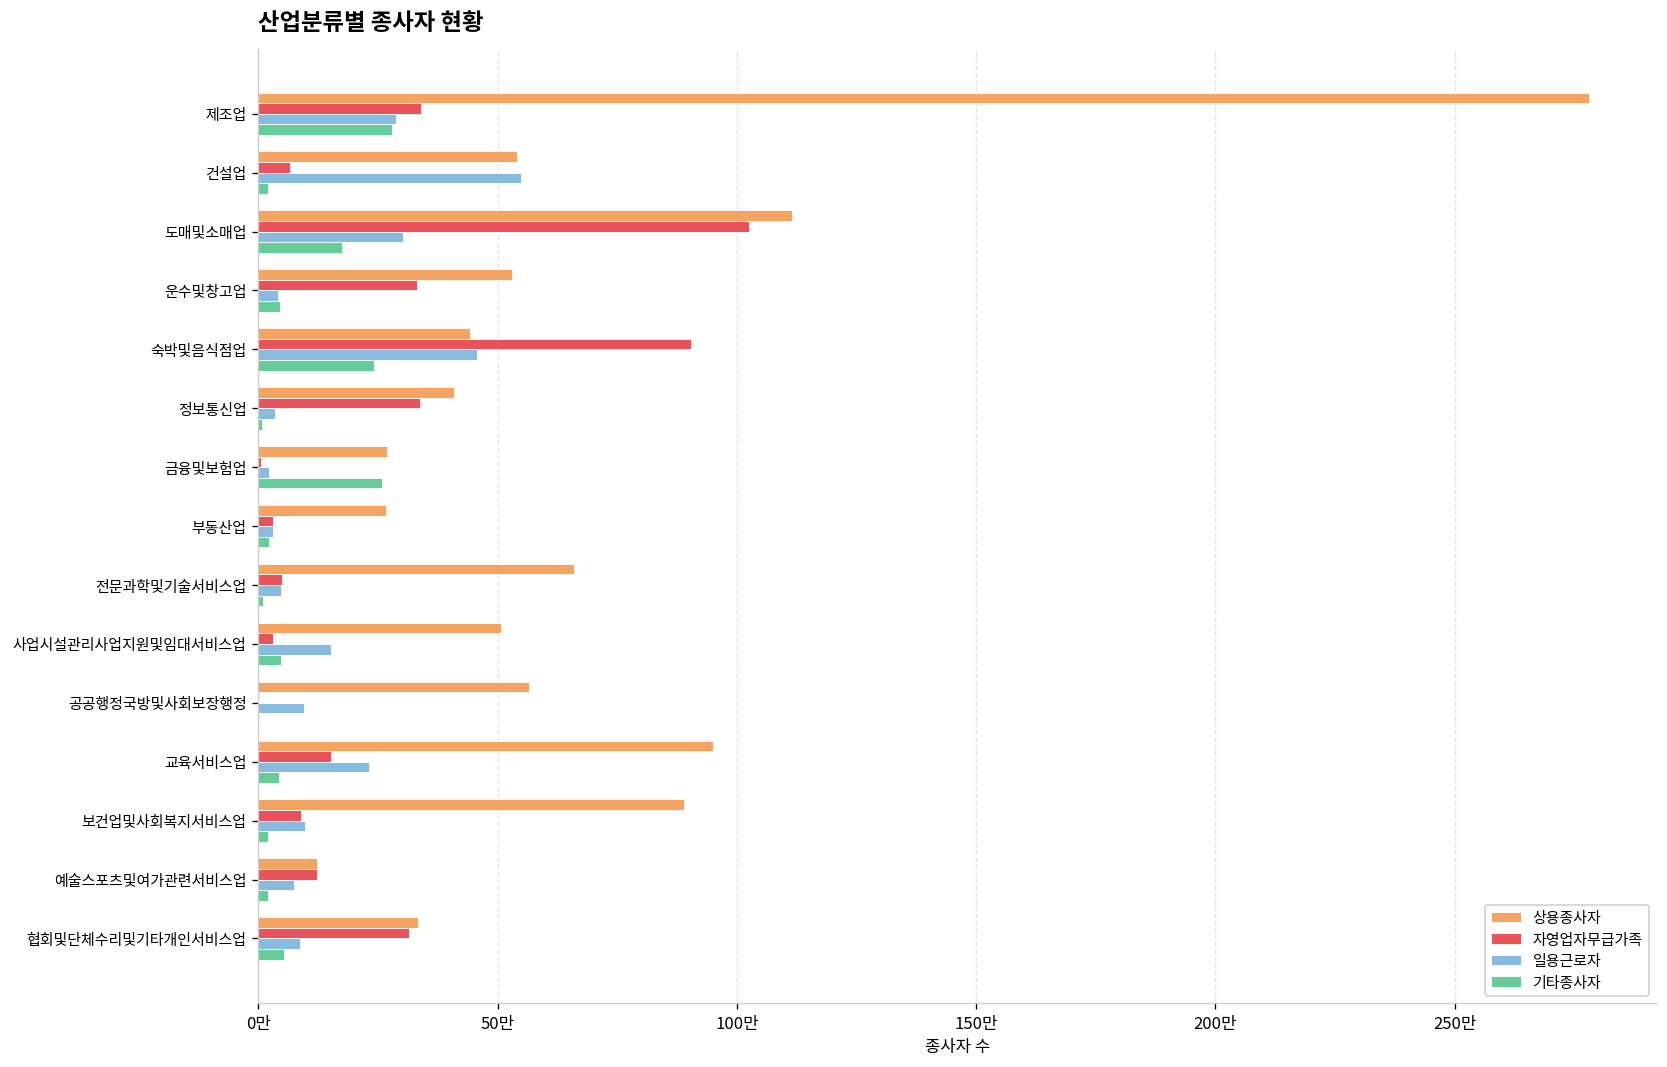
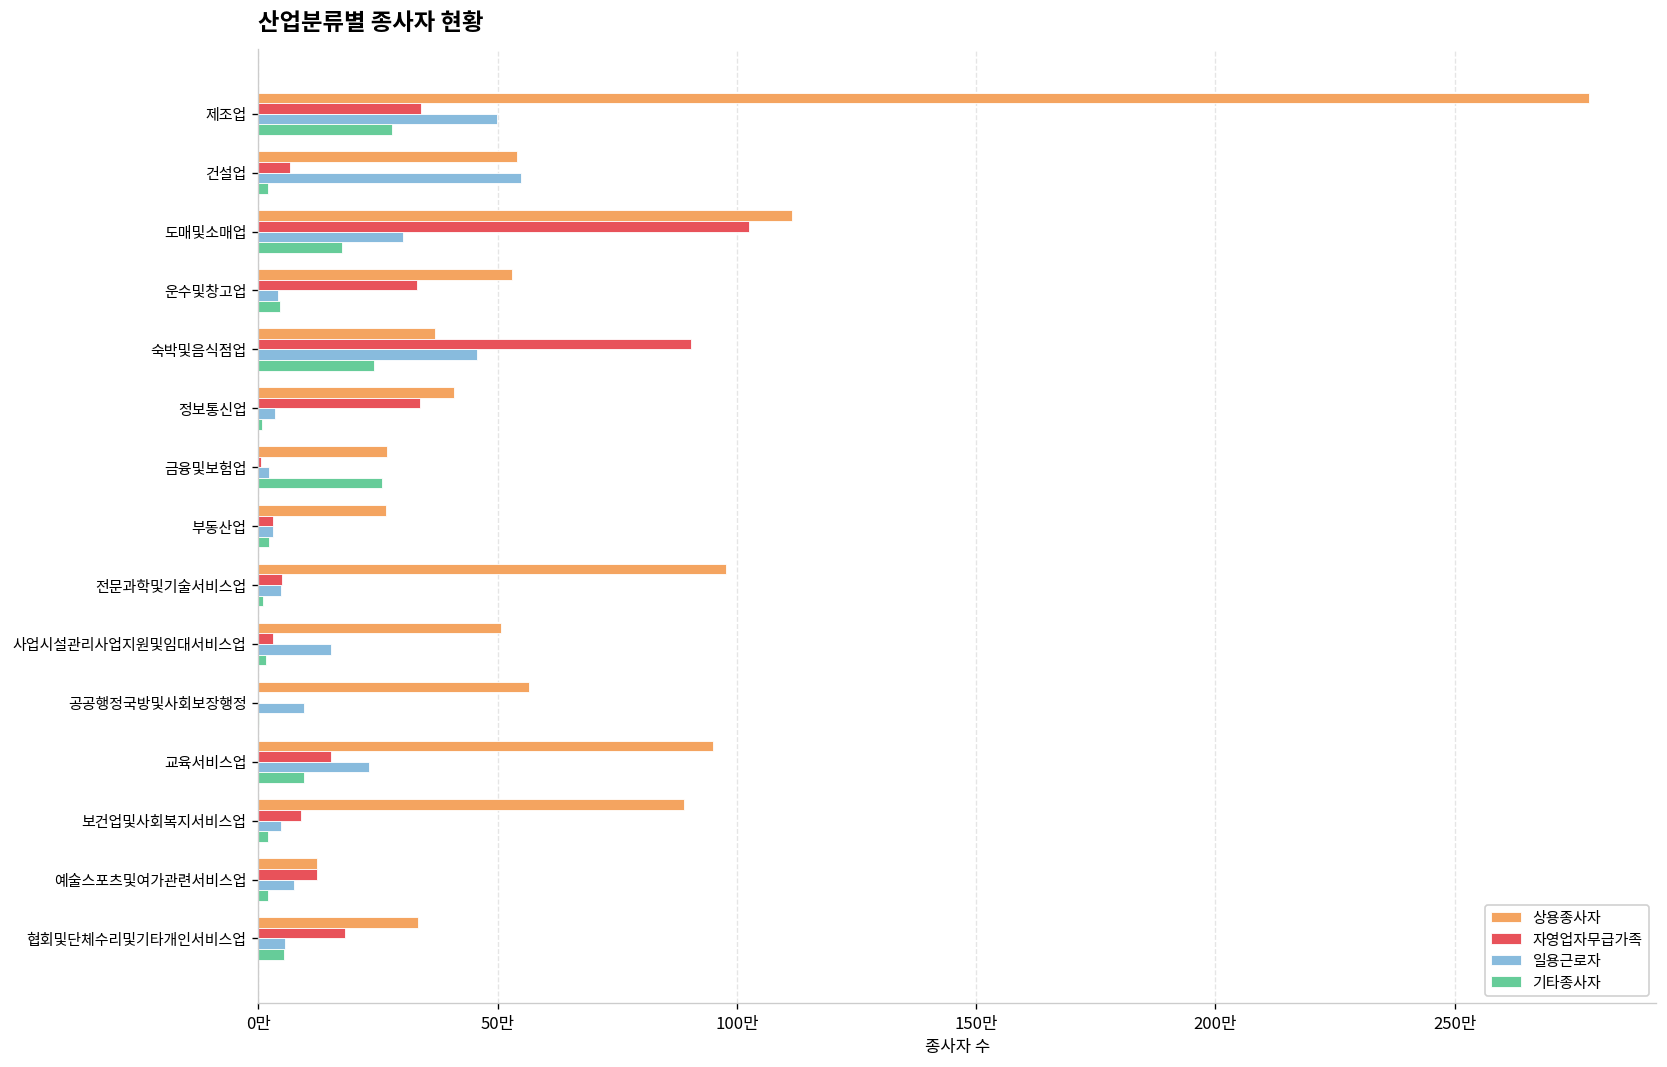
일용근로자, 제조업: 29만 -> 50만
상용종사자, 숙박및음식점업: 44만 -> 37만
상용종사자, 전문과학및기술서비스업: 66만 -> 98만
기타종사자, 사업시설관리사업지원및임대서비스업: 5만 -> 2만
기타종사자, 교육서비스업: 4만 -> 10만
일용근로자, 보건업및사회복지서비스업: 10만 -> 5만
자영업자무급가족, 협회및단체수리및기타개인서비스업: 32만 -> 18만
일용근로자, 협회및단체수리및기타개인서비스업: 9만 -> 6만
